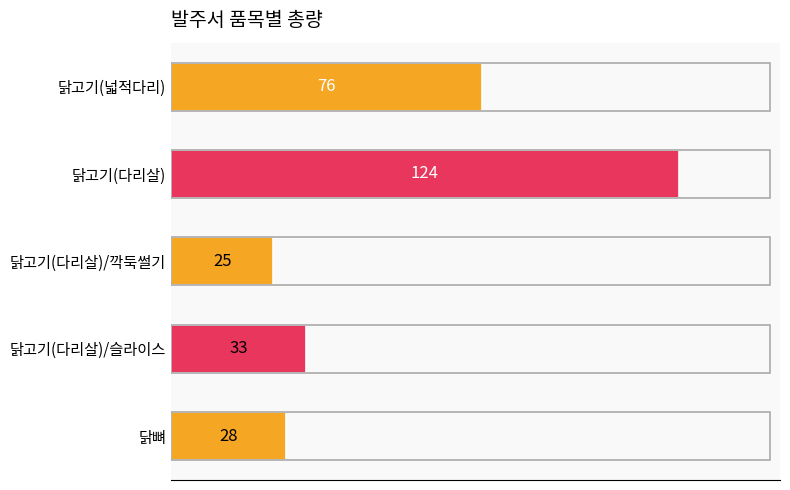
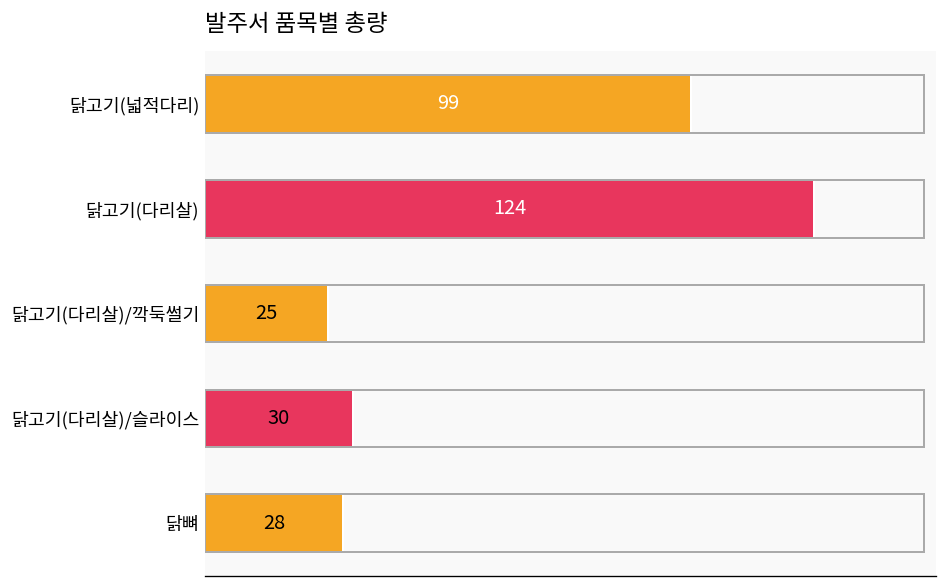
닭고기(넓적다리): 76 -> 99
닭고기(다리살)/슬라이스: 33 -> 30
